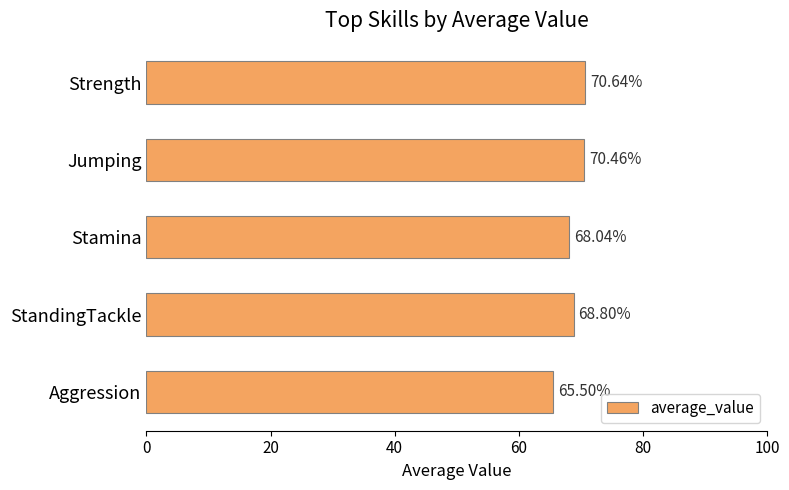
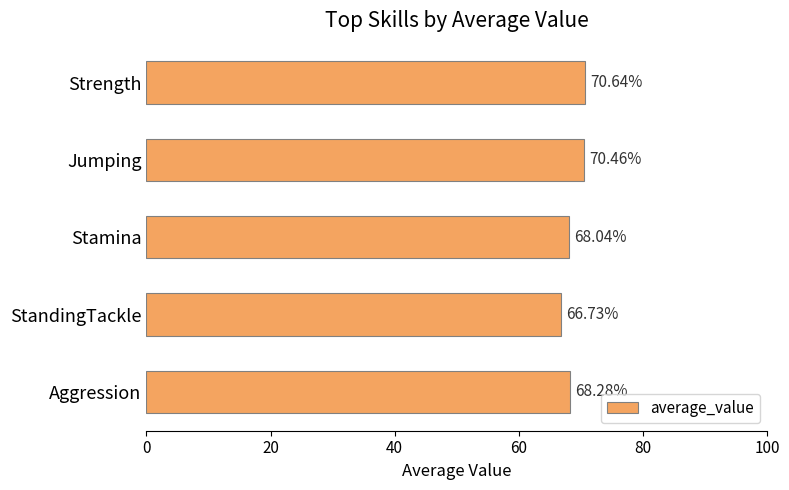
StandingTackle: 68.80% -> 66.73%
Aggression: 65 -> 68
